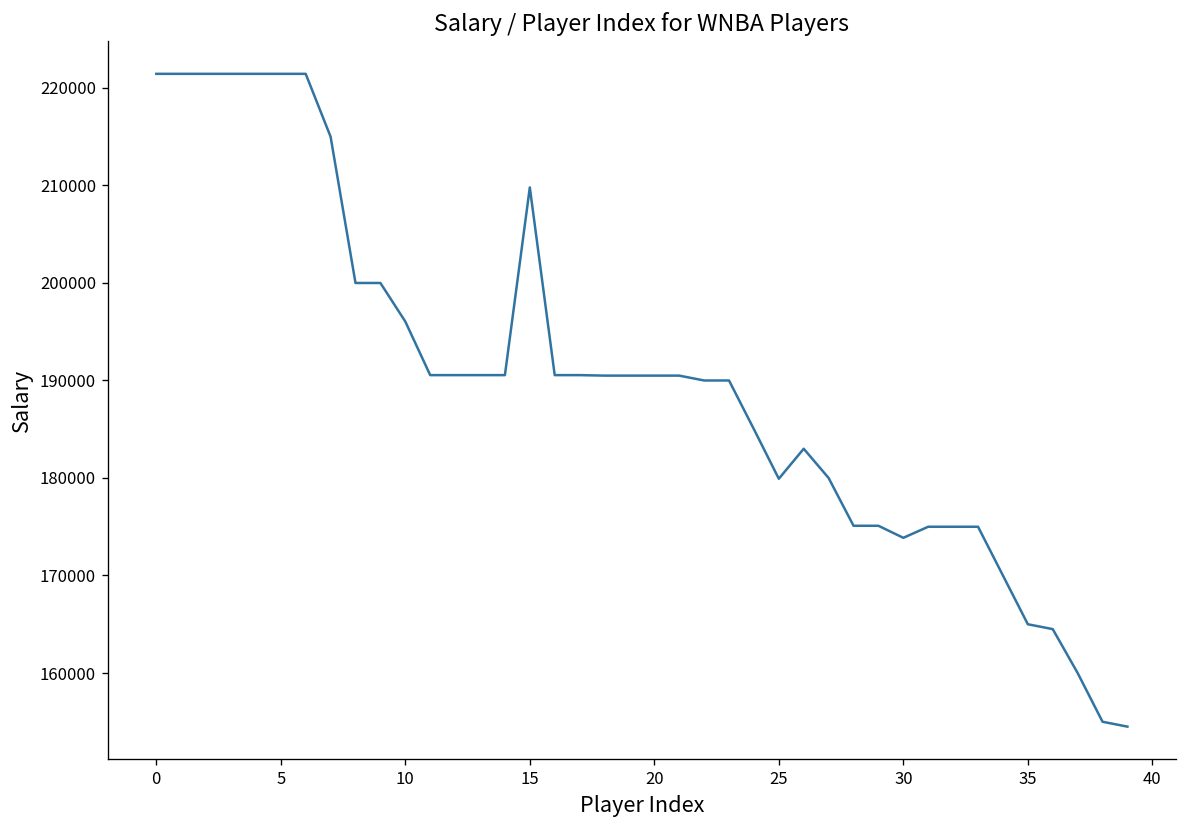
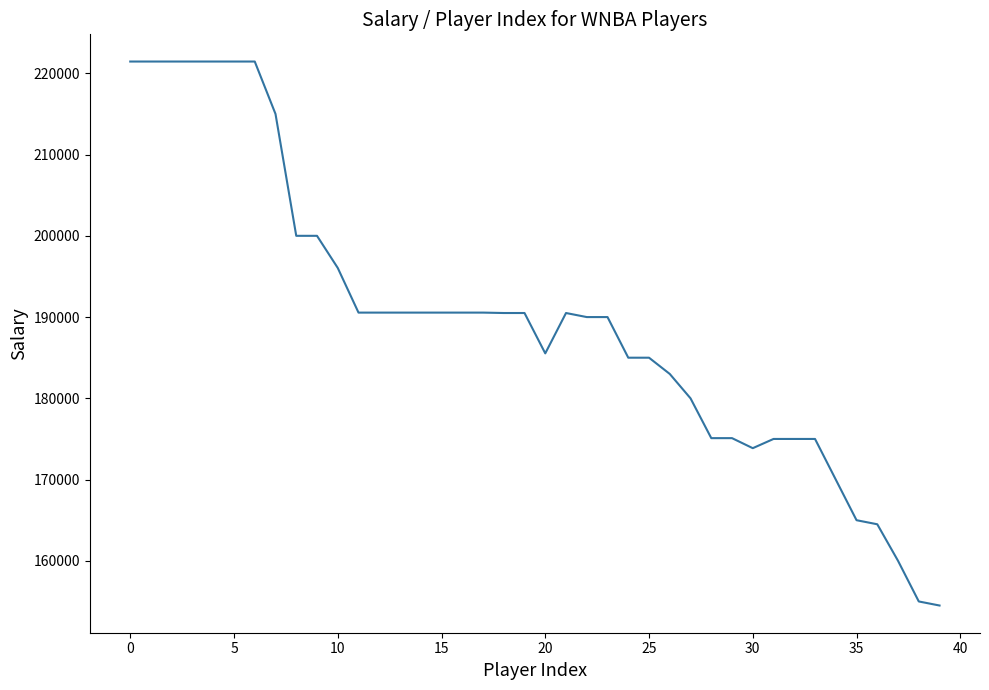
15: 210000 -> 191000
20: 191000 -> 186000
25: 180000 -> 185000
